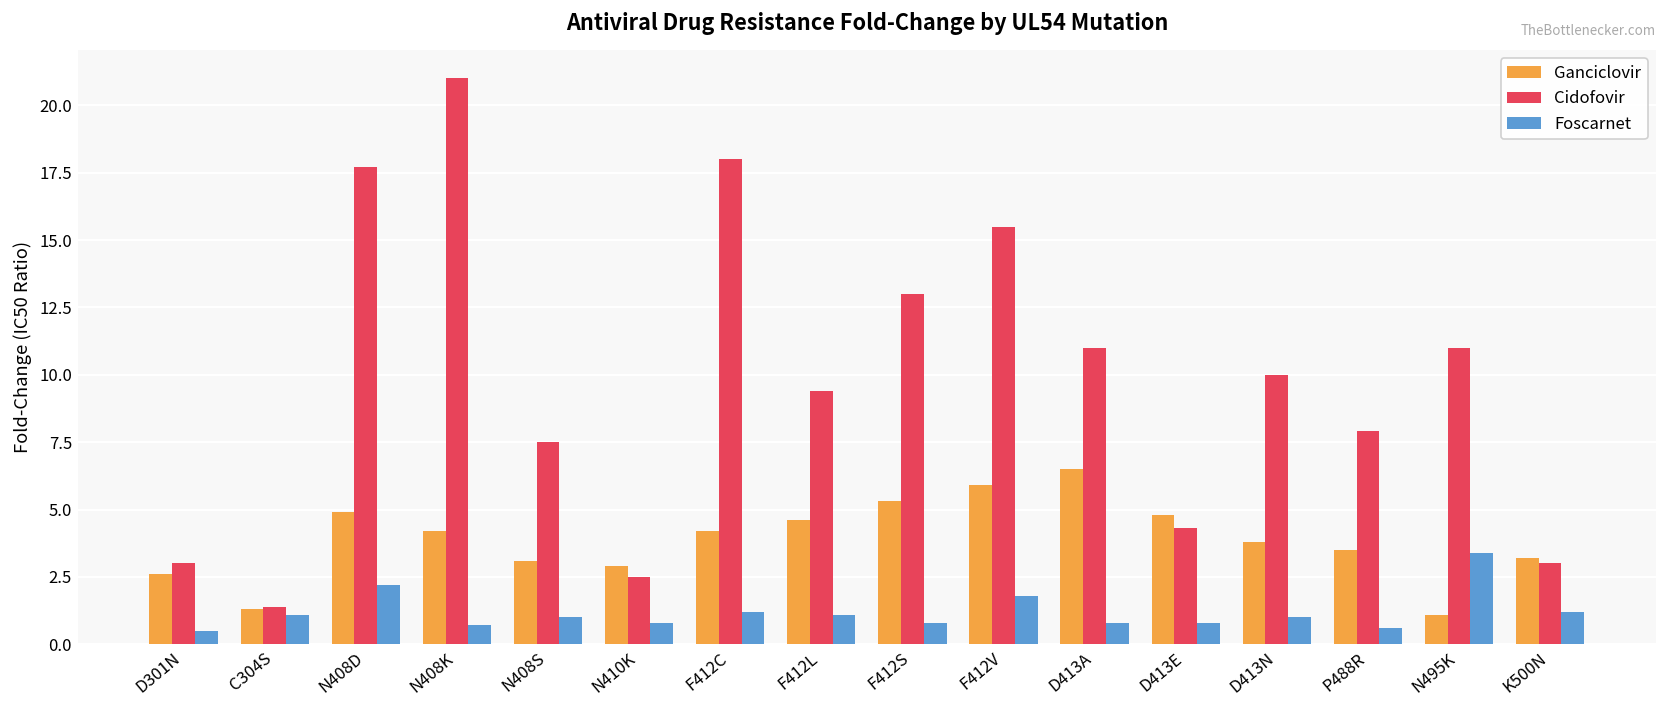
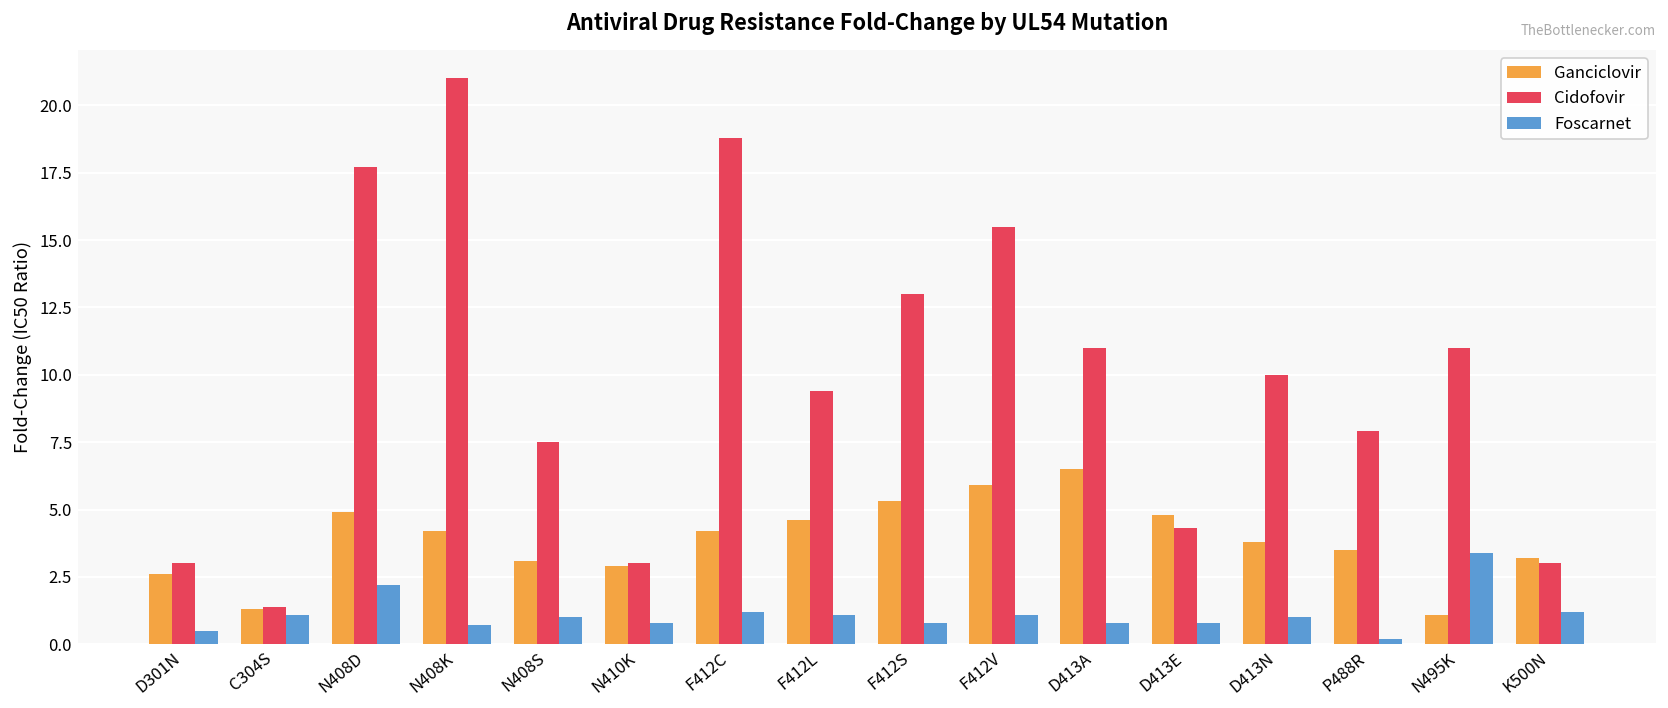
Cidofovir, N410K: 2.5 -> 3.0
Cidofovir, F412C: 18.0 -> 18.8
Foscarnet, F412V: 1.8 -> 1.1
Foscarnet, P488R: 0.6 -> 0.2
